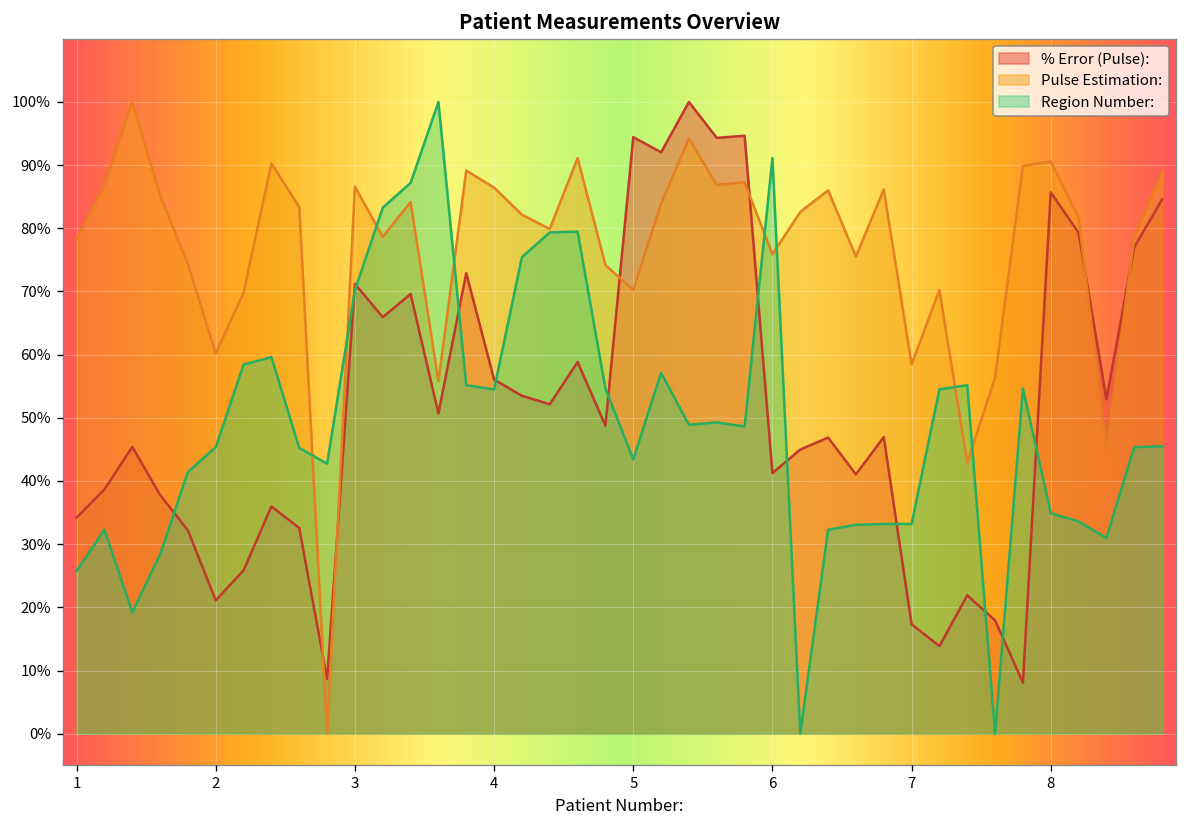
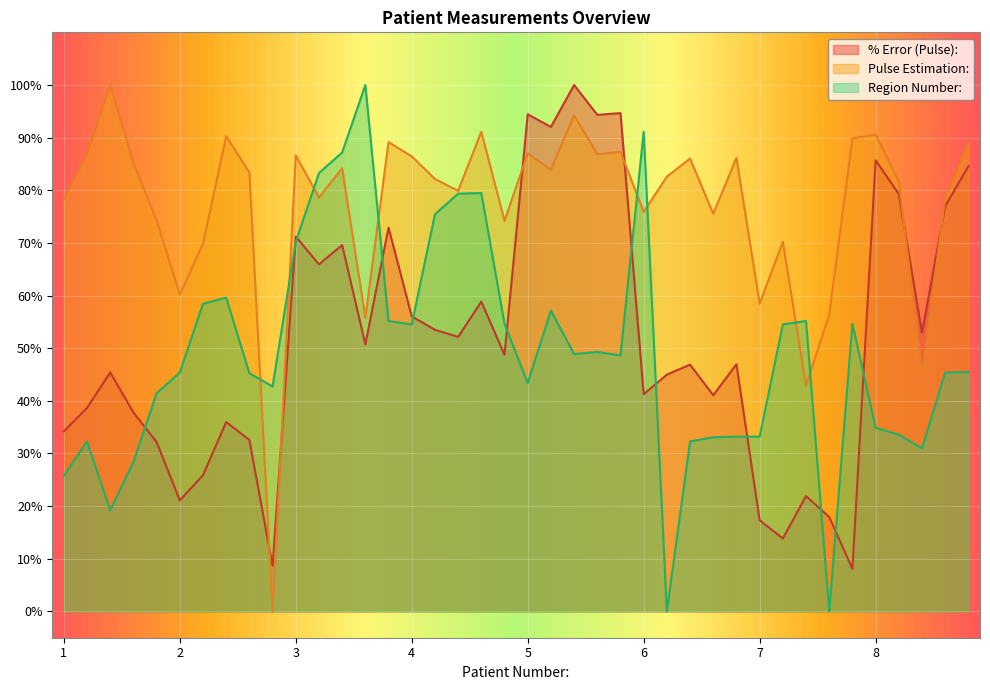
Pulse Estimation:, 5: 70% -> 87%
